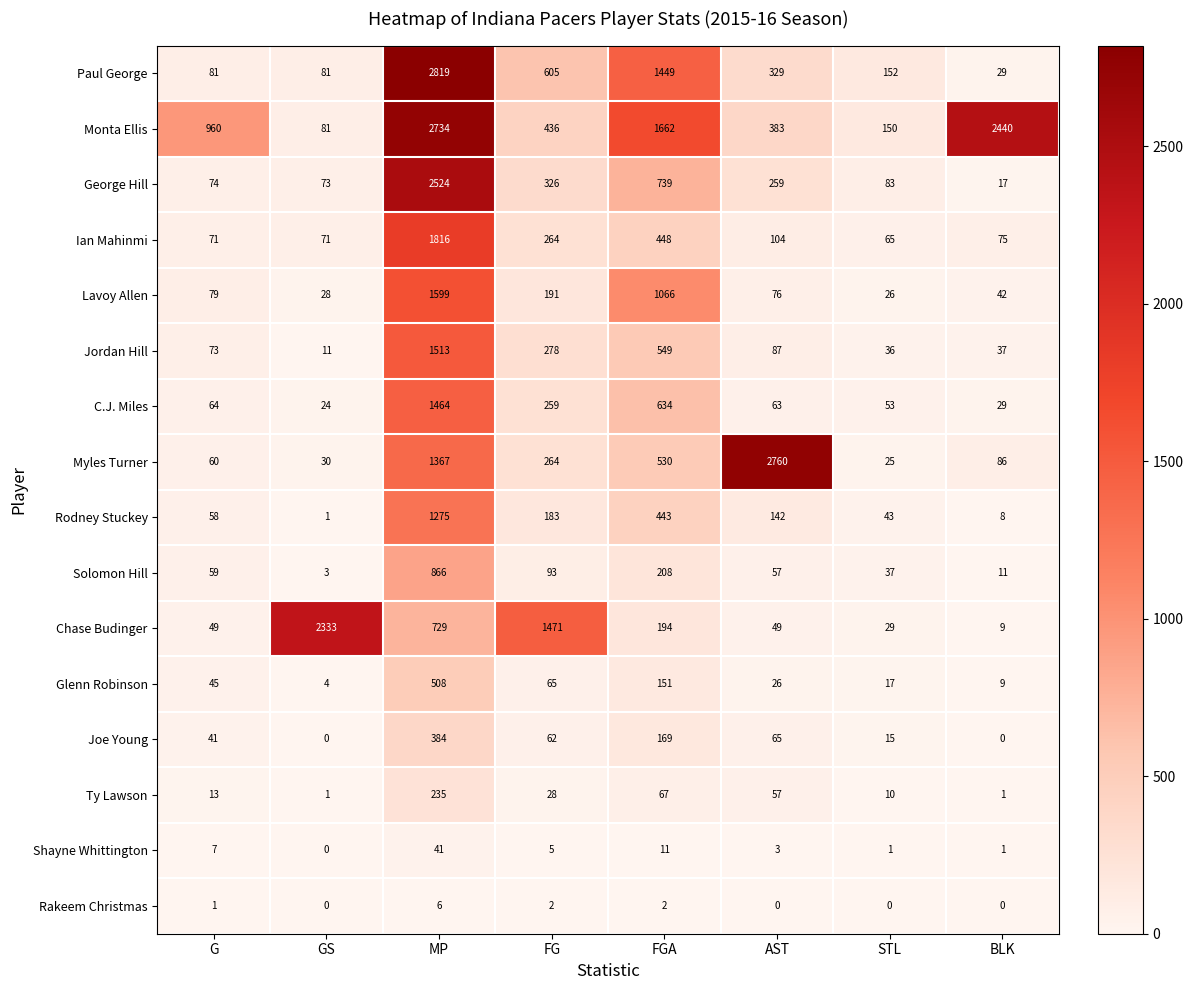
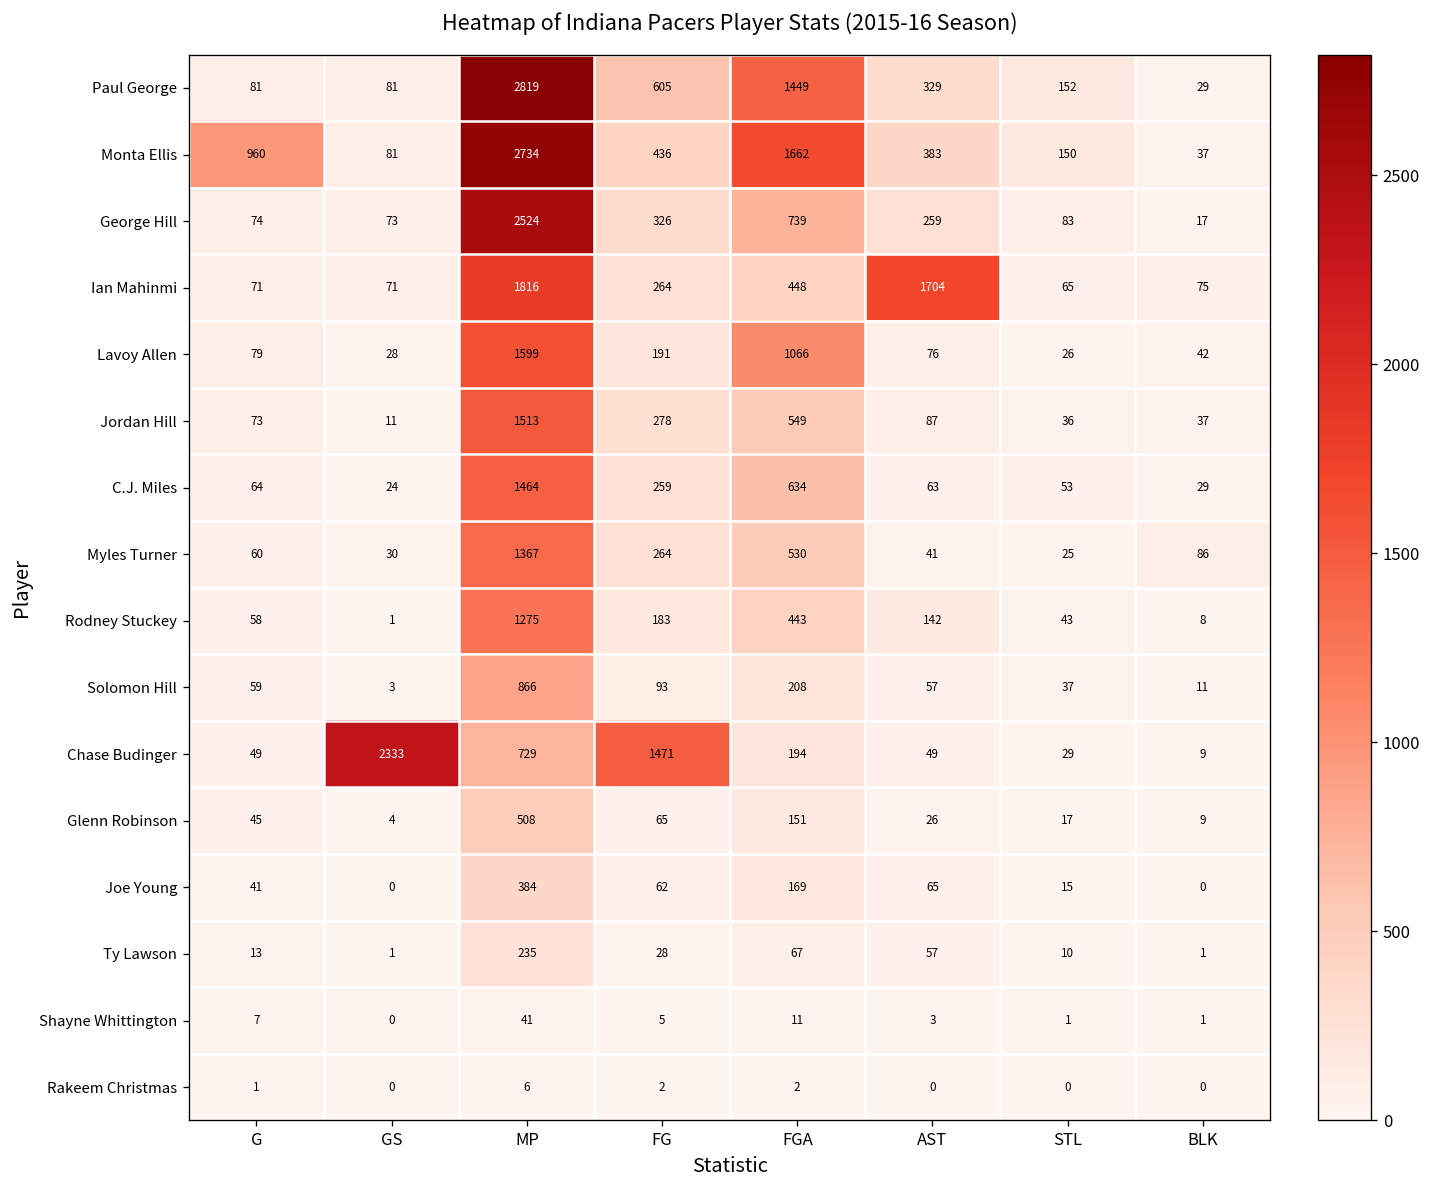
Monta Ellis, BLK: 2440 -> 37
Ian Mahinmi, AST: 104 -> 1704
Myles Turner, AST: 2760 -> 41
